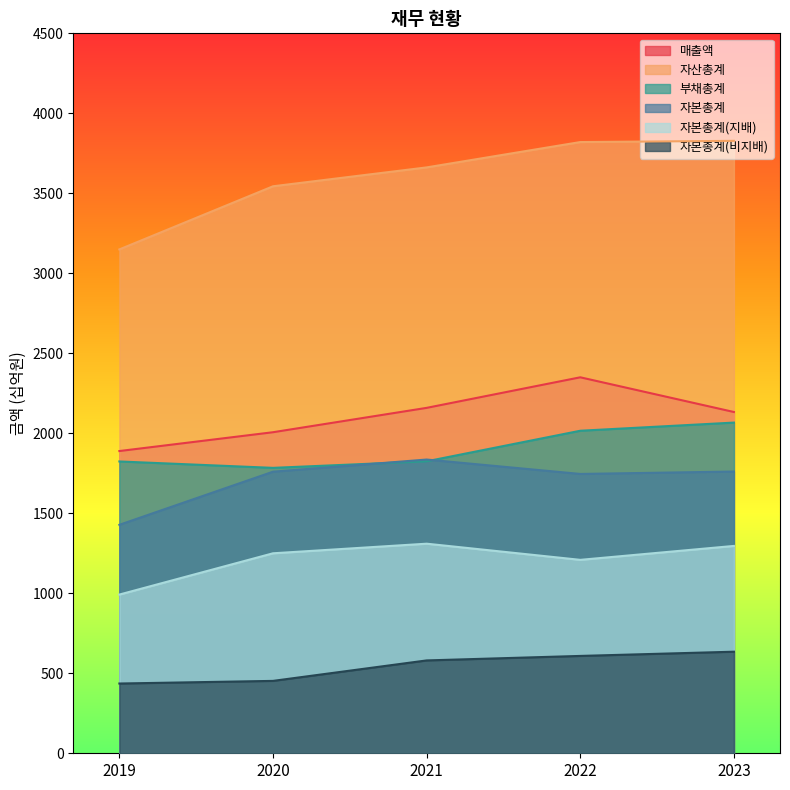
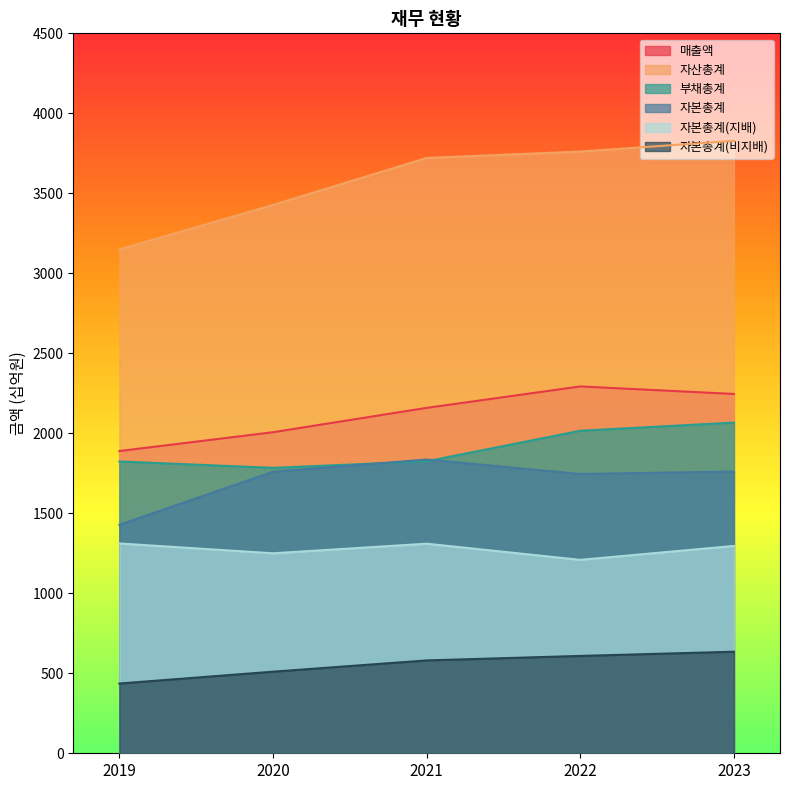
자본총계(지배), 2019: 990 -> 1310
자산총계, 2020: 3540 -> 3430
자본총계(비지배), 2020: 450 -> 510
자산총계, 2021: 3660 -> 3720
매출액, 2022: 2350 -> 2290
자산총계, 2022: 3820 -> 3760
매출액, 2023: 2130 -> 2250
